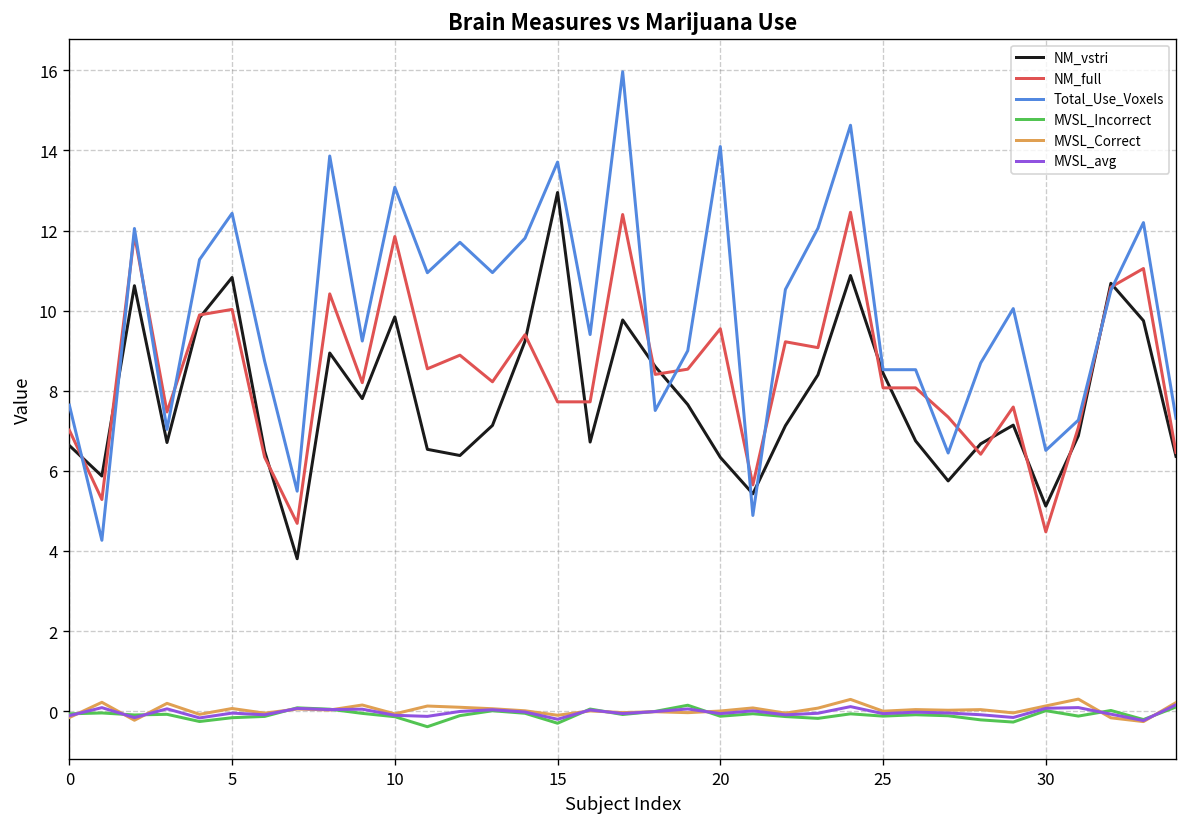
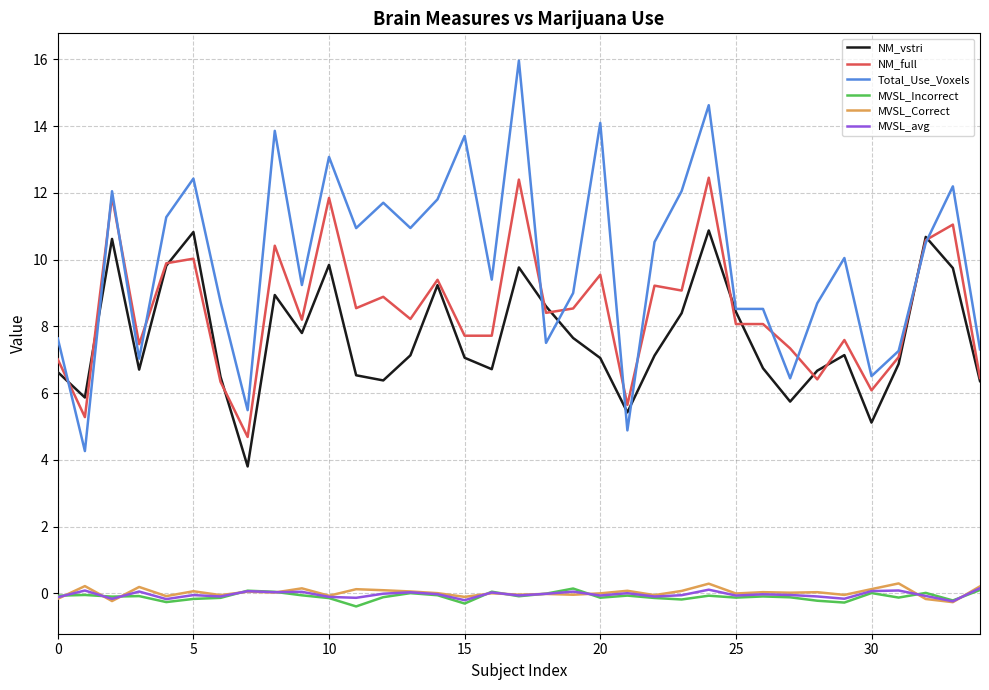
NM_vstri, 15: 12.9 -> 7.1
NM_vstri, 20: 6.3 -> 7.1
NM_full, 30: 4.5 -> 6.1
